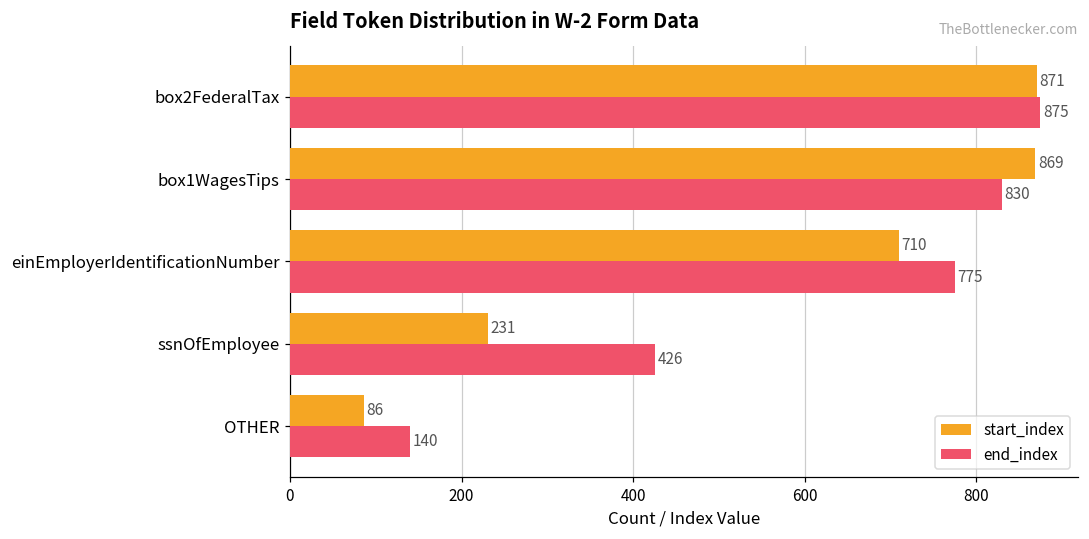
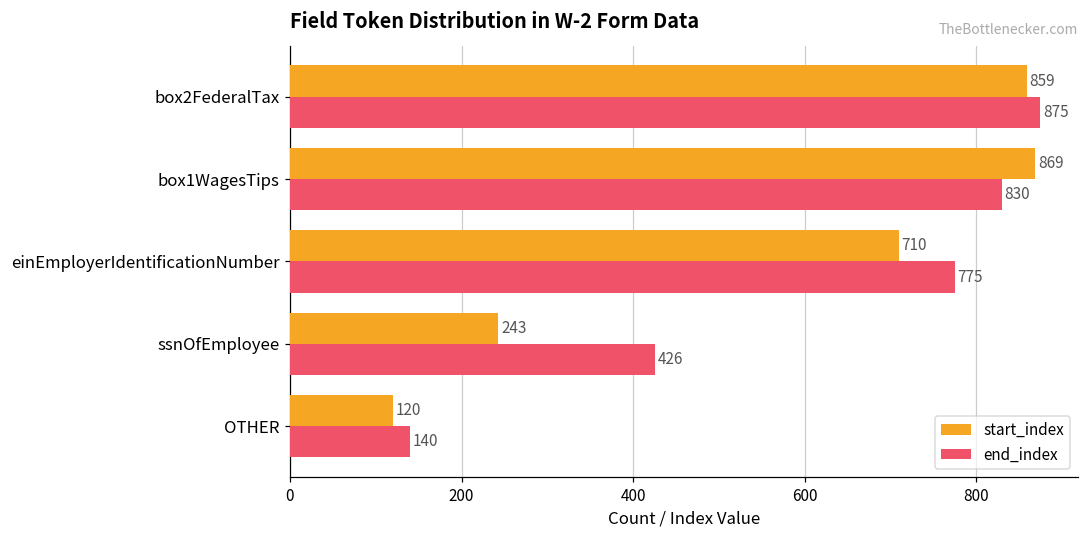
start_index, box2FederalTax: 871 -> 859
start_index, ssnOfEmployee: 231 -> 243
start_index, OTHER: 86 -> 120
